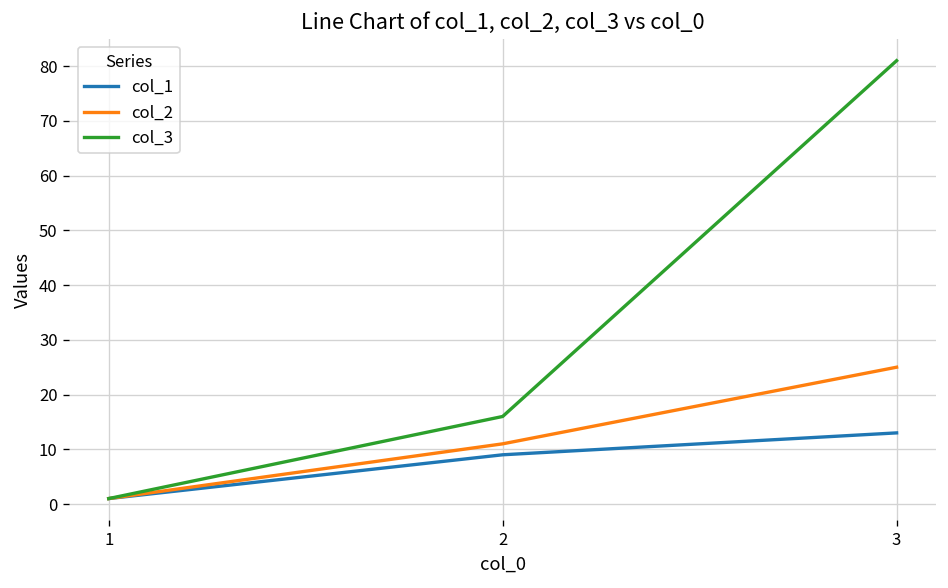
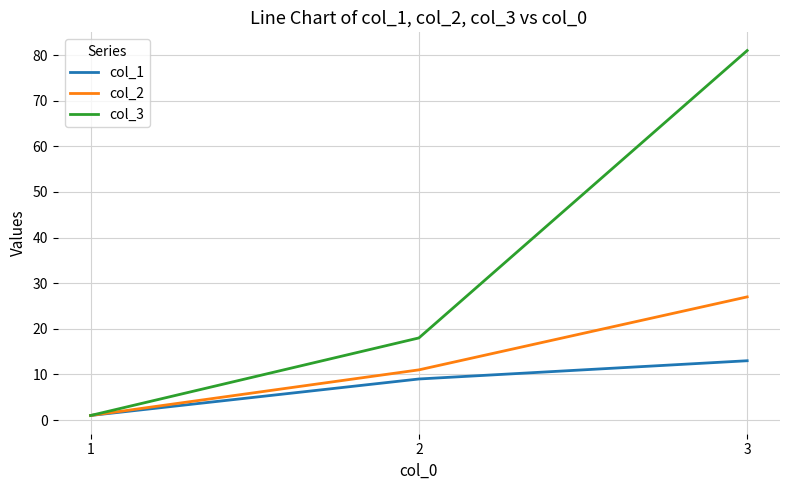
col_3, 2: 16 -> 18
col_2, 3: 25 -> 27
